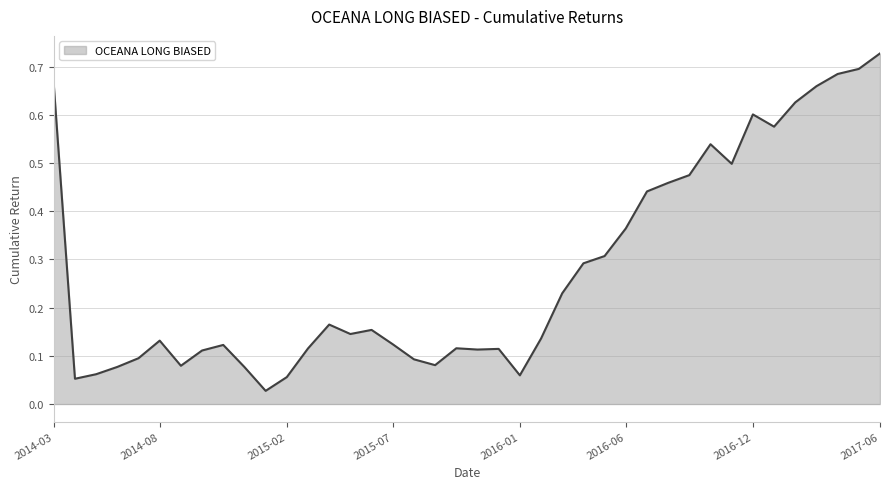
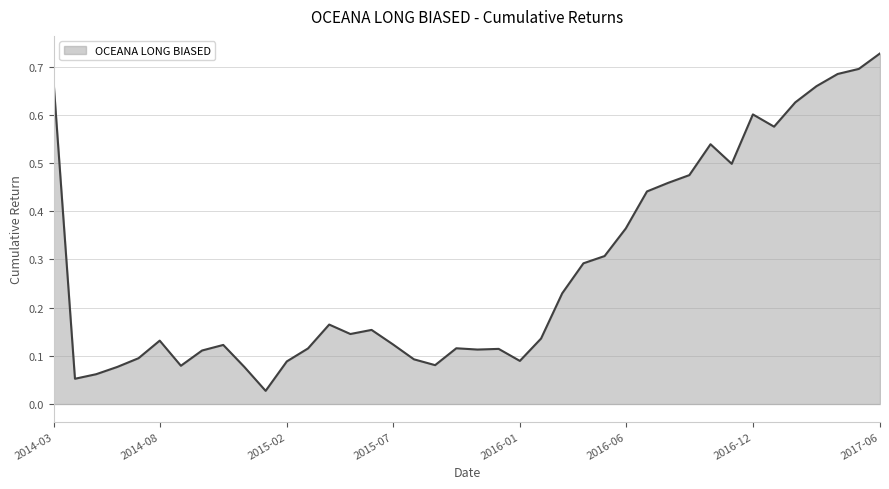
2015-02: 0.06 -> 0.09
2016-01: 0.06 -> 0.09
